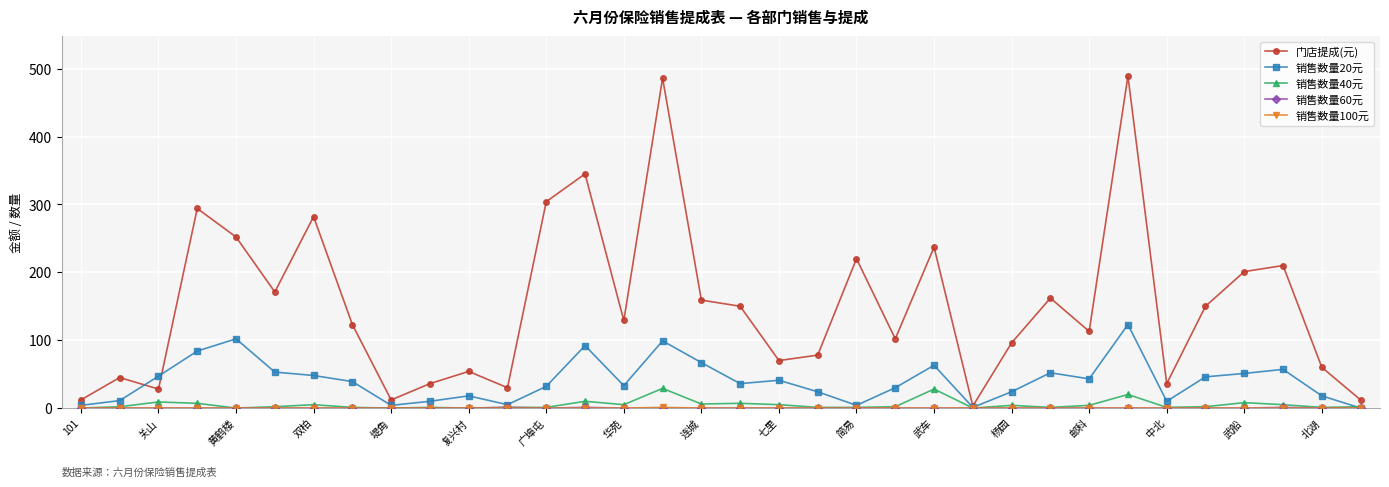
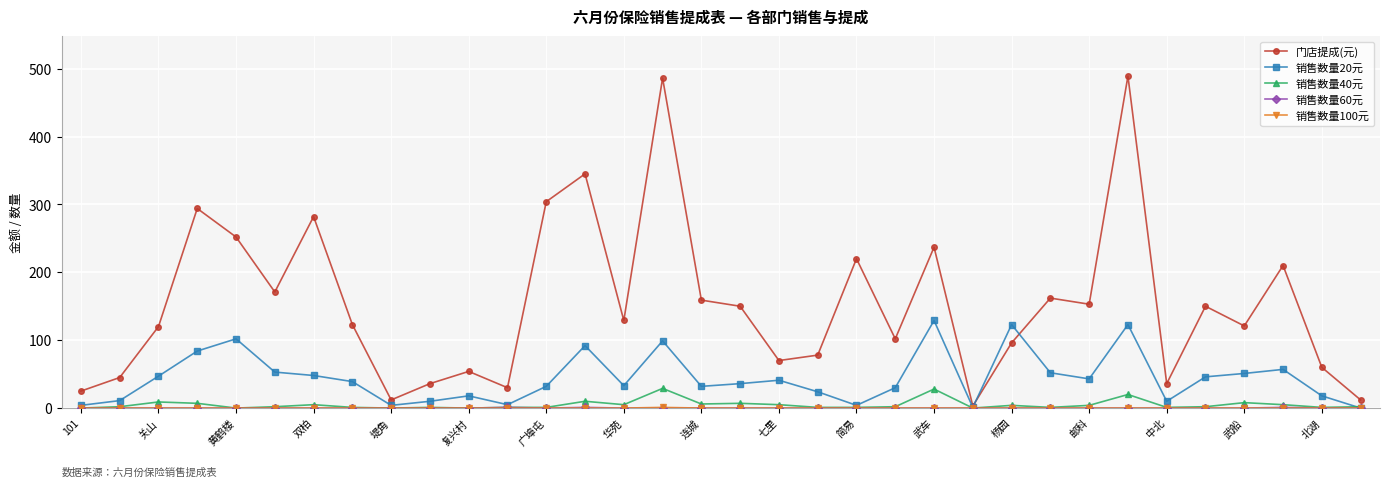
门店提成(元), 101: 10 -> 30
门店提成(元), 关山: 30 -> 120
销售数量20元, 连城: 70 -> 30
销售数量20元, 武车: 60 -> 130
销售数量20元, 杨园: 20 -> 120
门店提成(元), 邮科: 110 -> 150
门店提成(元), 武船: 200 -> 120
